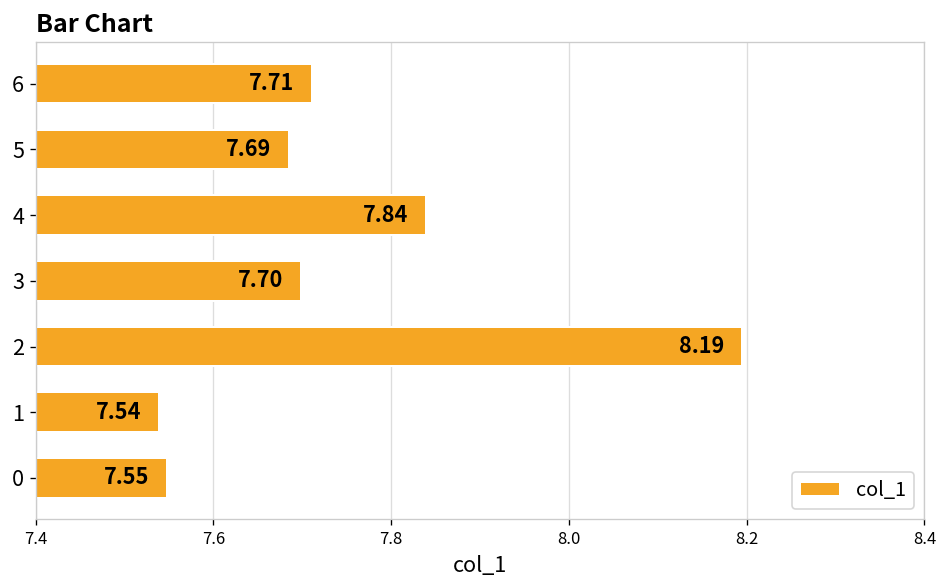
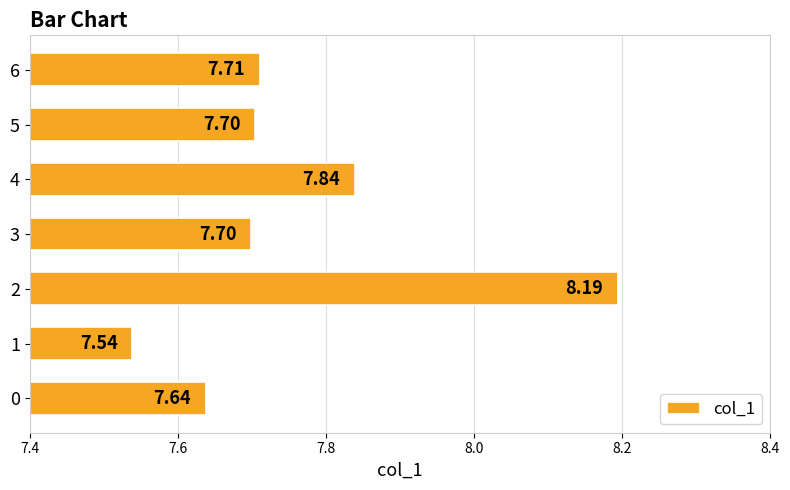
5: 7.69 -> 7.70
0: 7.55 -> 7.64
